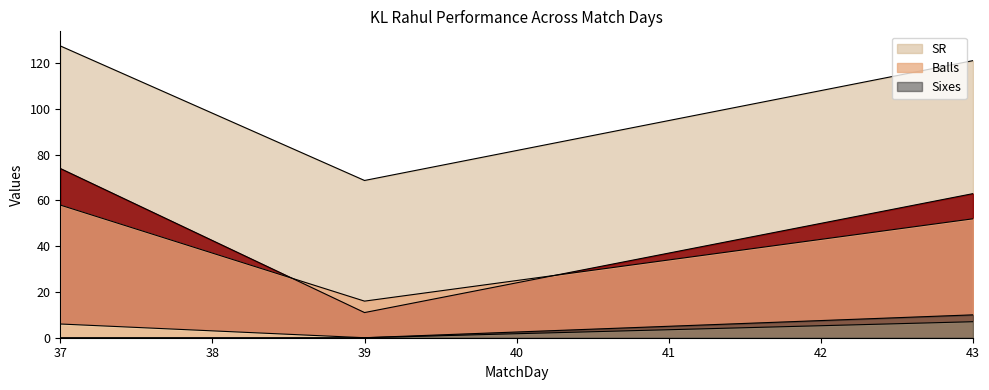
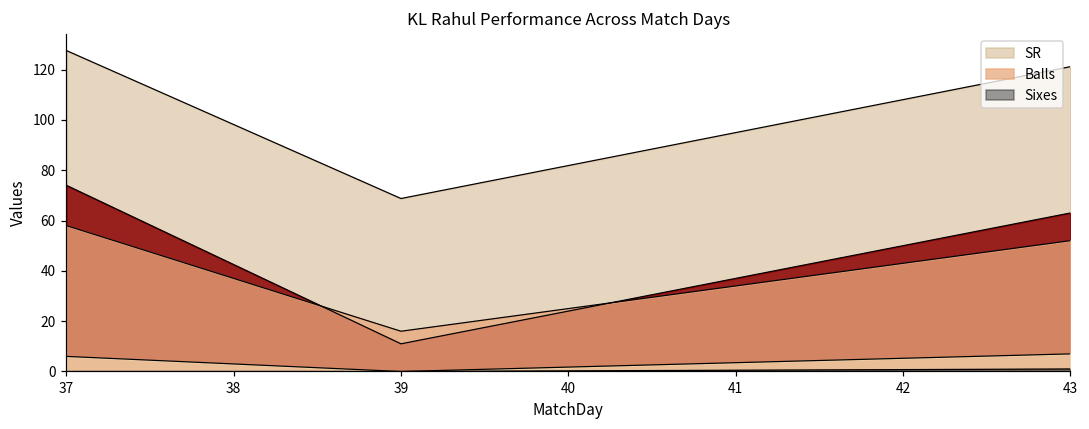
Sixes, 43: 10 -> 1
